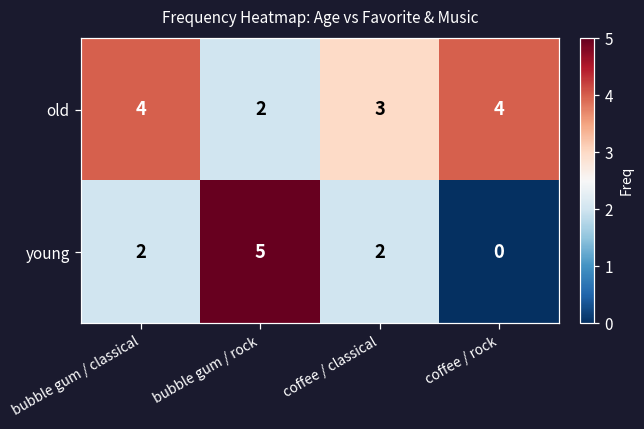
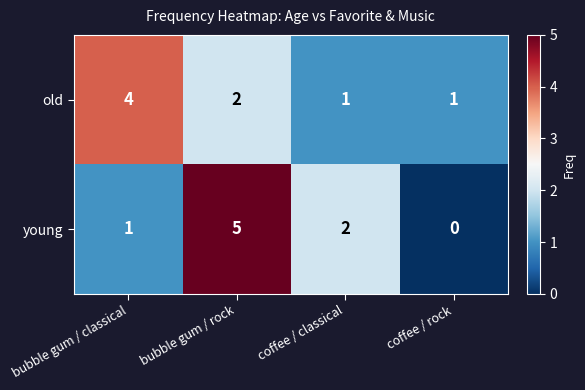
old, coffee / classical: 3 -> 1
old, coffee / rock: 4 -> 1
young, bubble gum / classical: 2 -> 1
